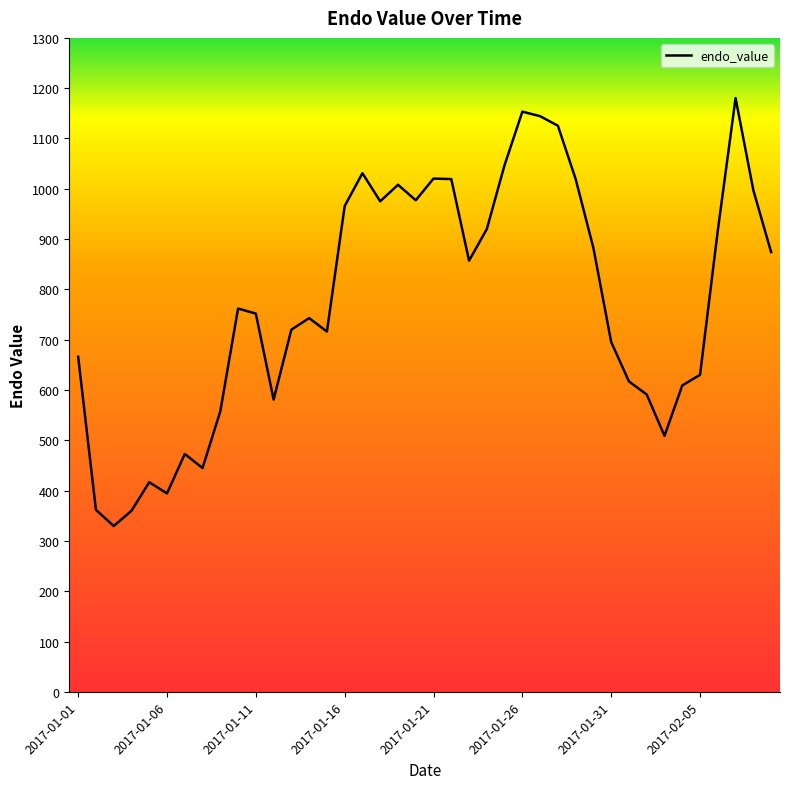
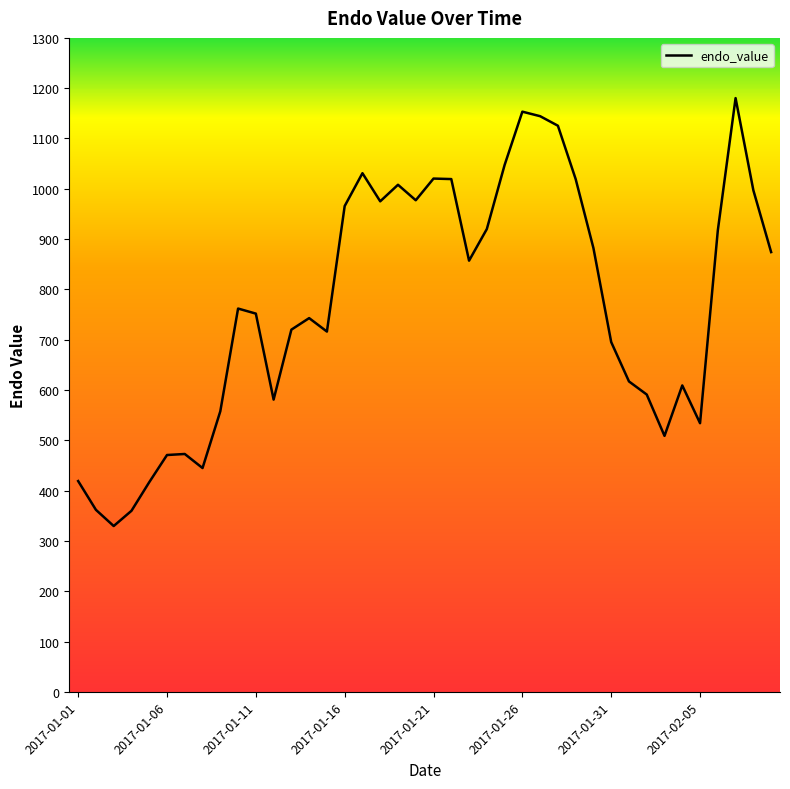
2017-01-01: 670 -> 420
2017-01-06: 390 -> 470
2017-02-05: 630 -> 530
